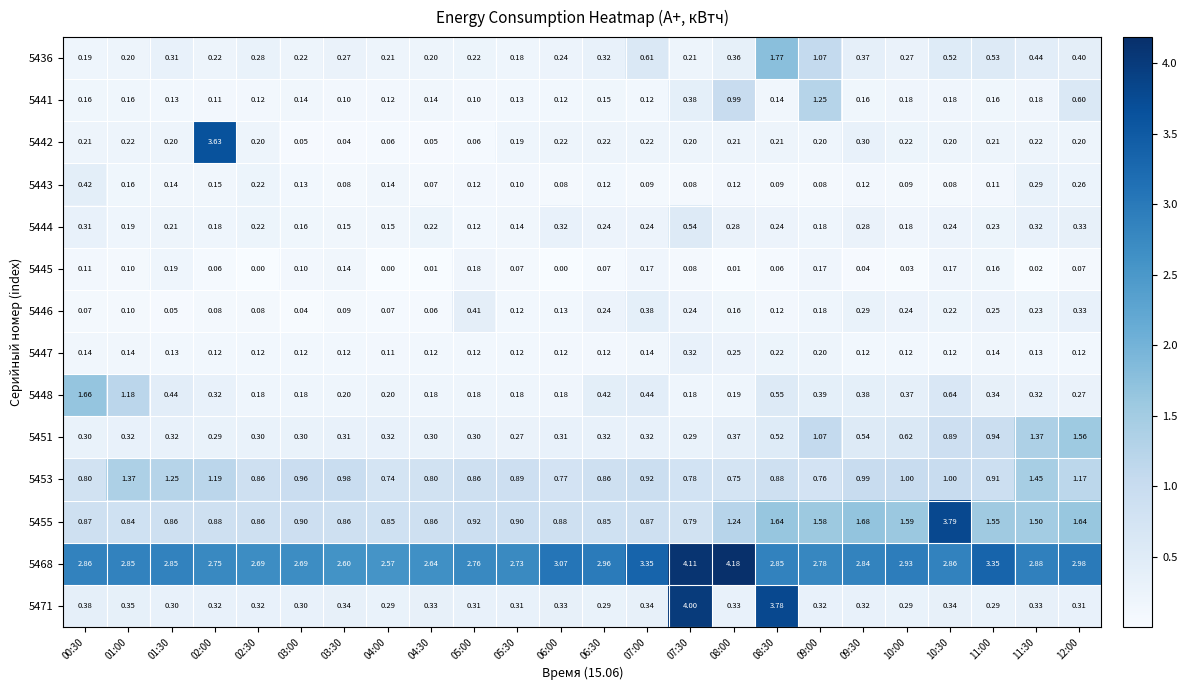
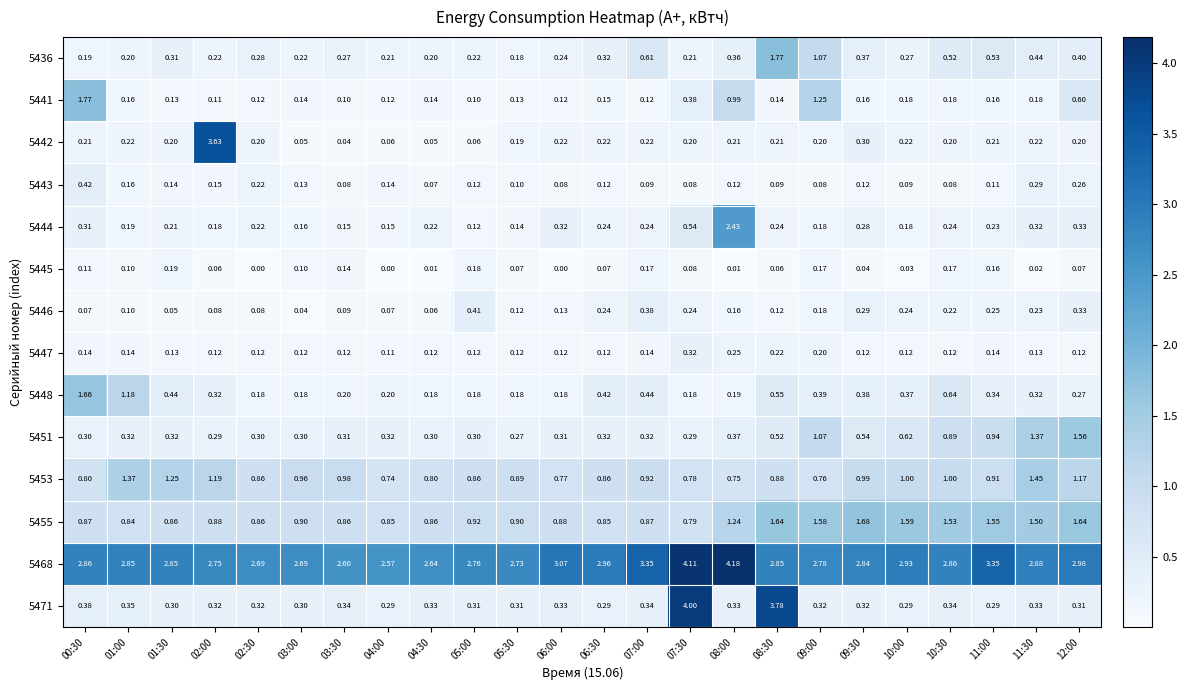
5441, 00:30: 0.16 -> 1.77
5444, 08:00: 0.28 -> 2.43
5455, 10:30: 3.79 -> 1.53
